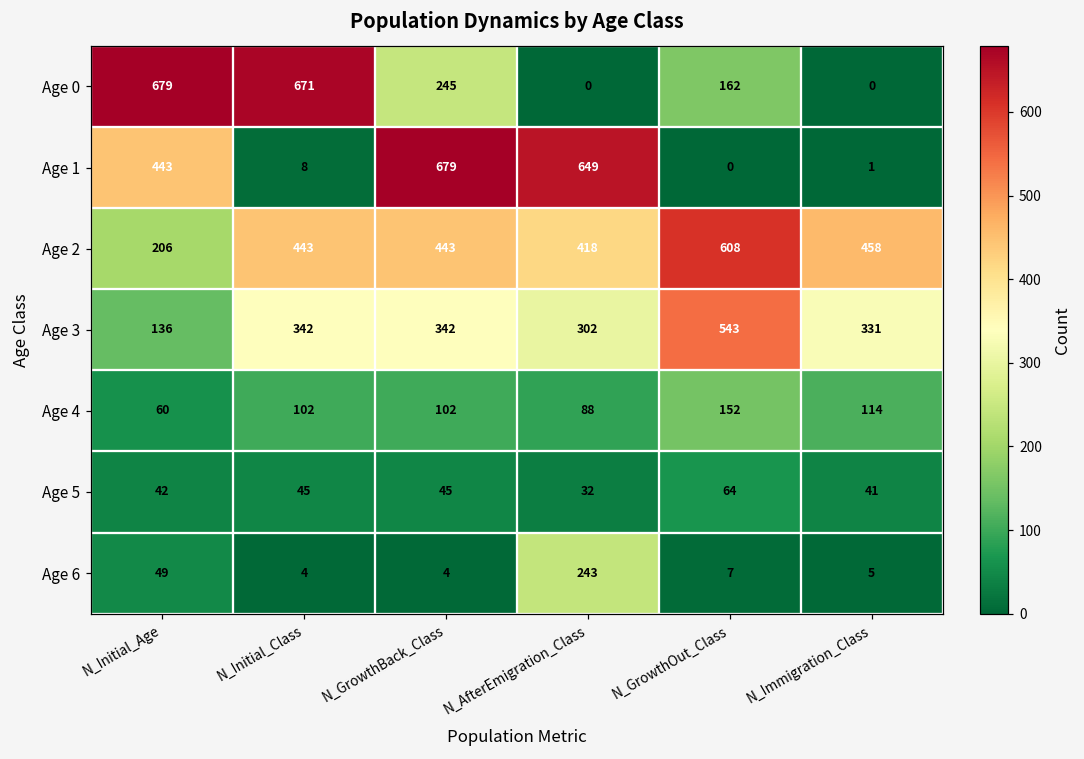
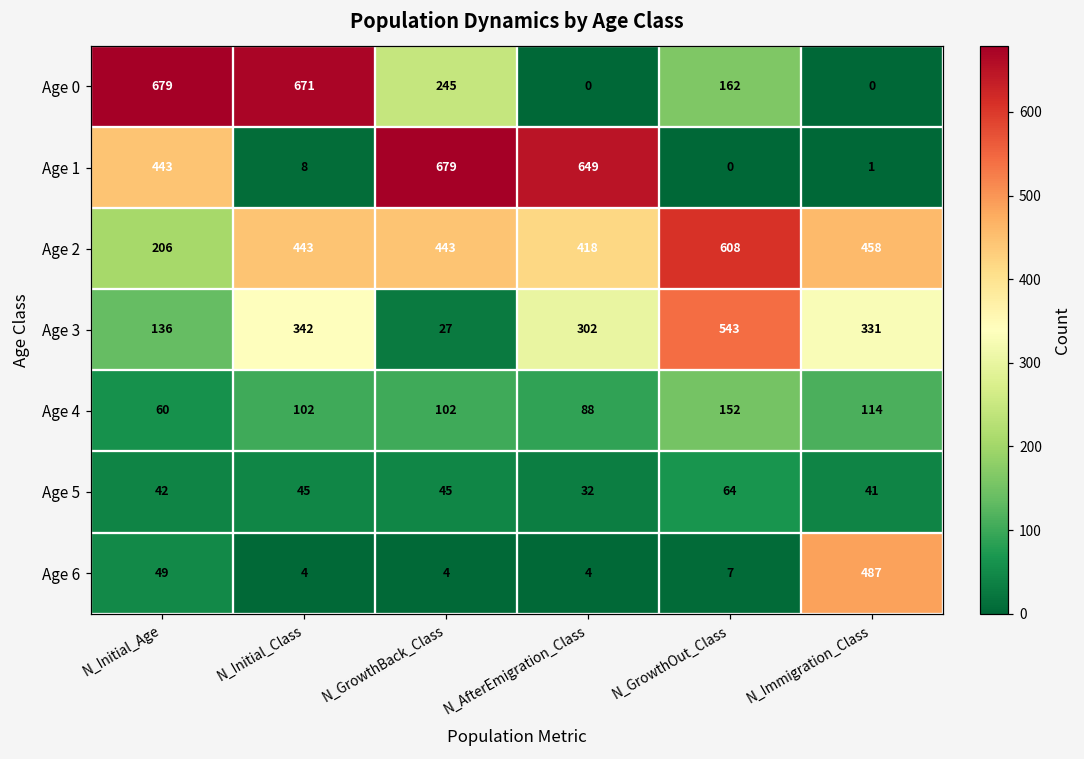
Age 3, N_GrowthBack_Class: 342 -> 27
Age 6, N_AfterEmigration_Class: 243 -> 4
Age 6, N_Immigration_Class: 5 -> 487
